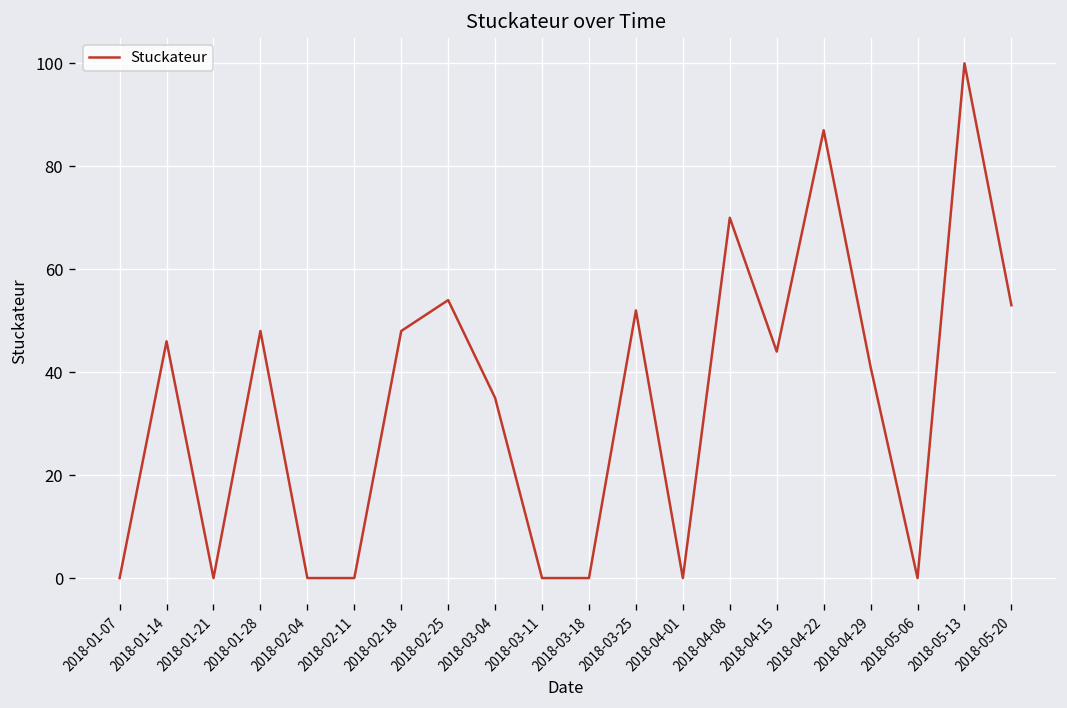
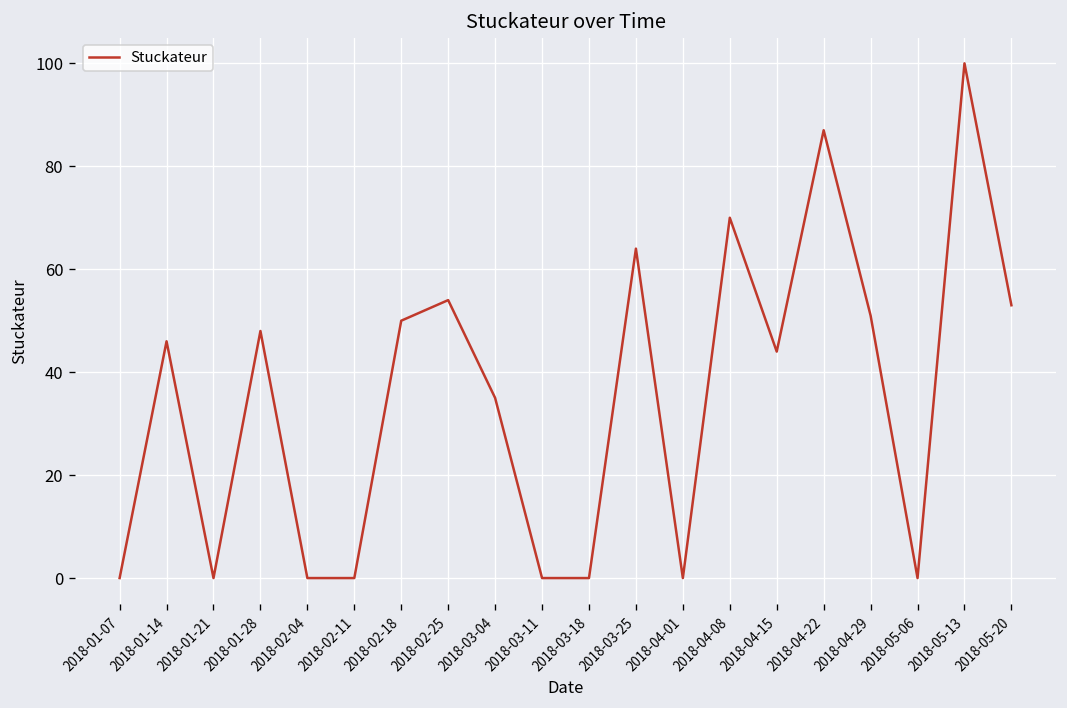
2018-02-18: 48 -> 50
2018-03-25: 52 -> 64
2018-04-29: 41 -> 51
